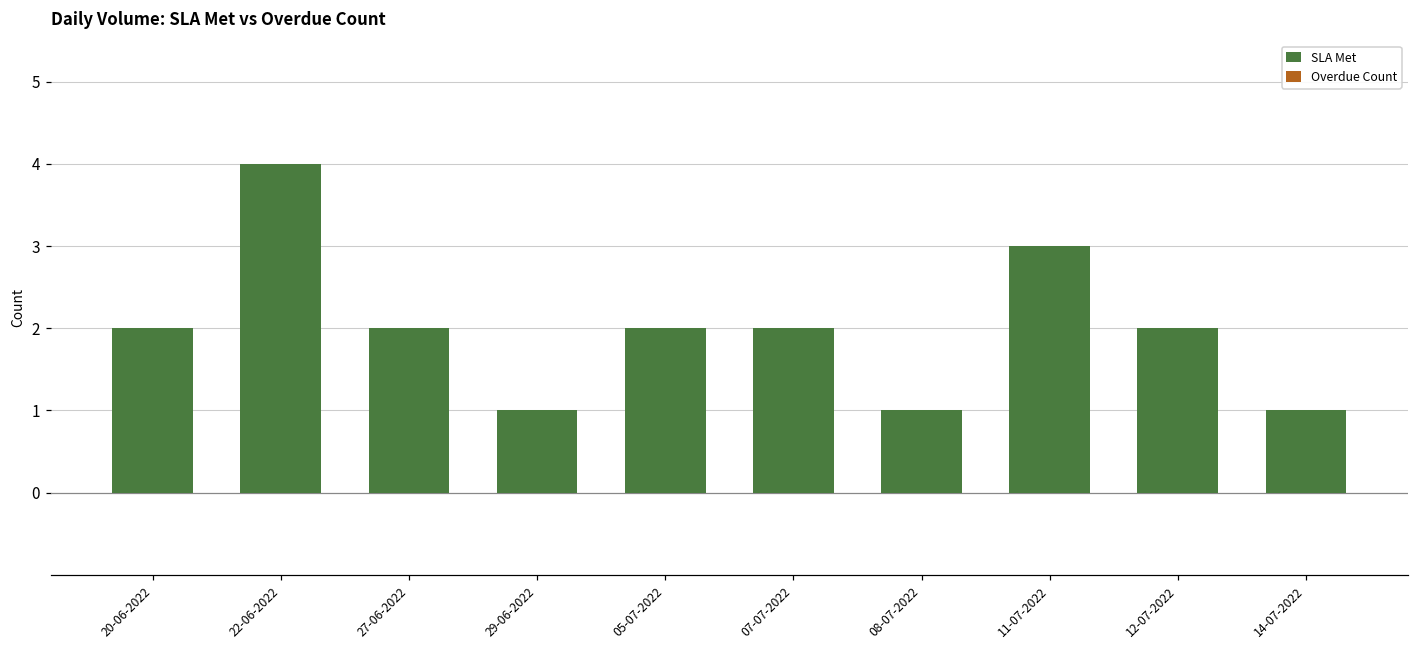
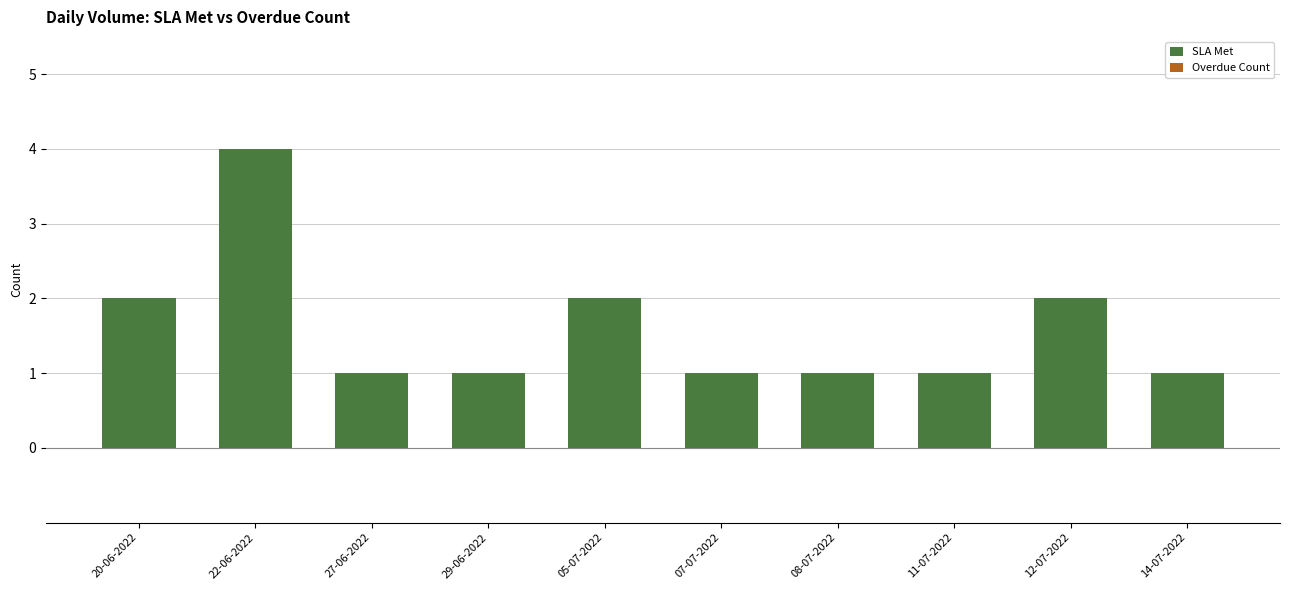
SLA Met, 27-06-2022: 2 -> 1
SLA Met, 07-07-2022: 2 -> 1
SLA Met, 11-07-2022: 3 -> 1
